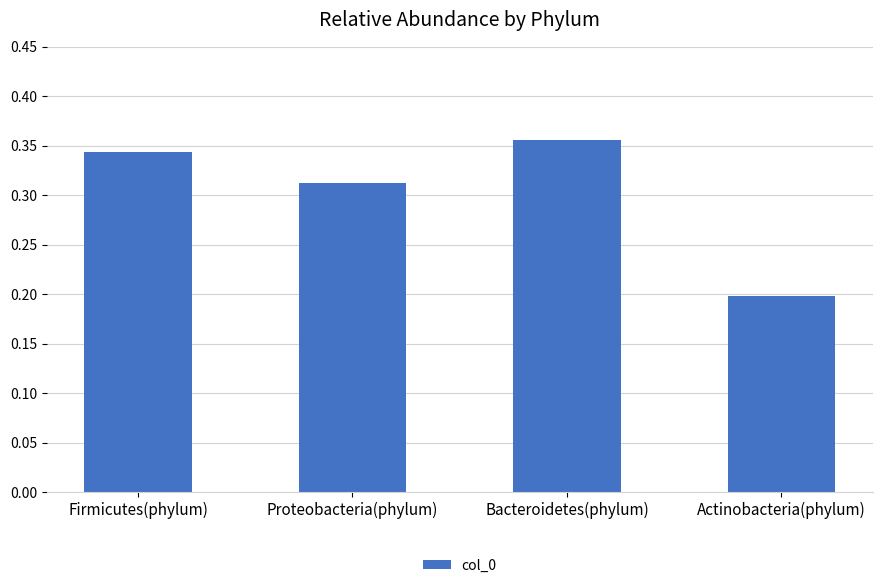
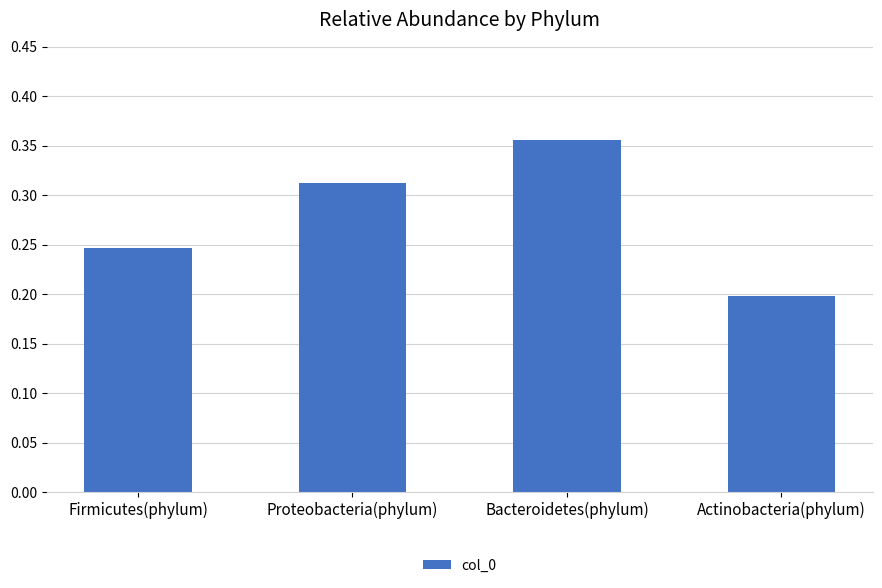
Firmicutes(phylum): 0.34 -> 0.25
